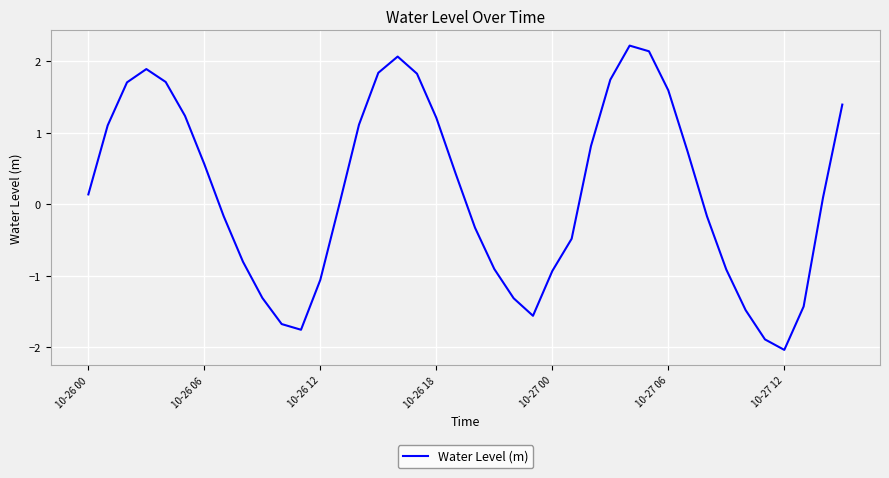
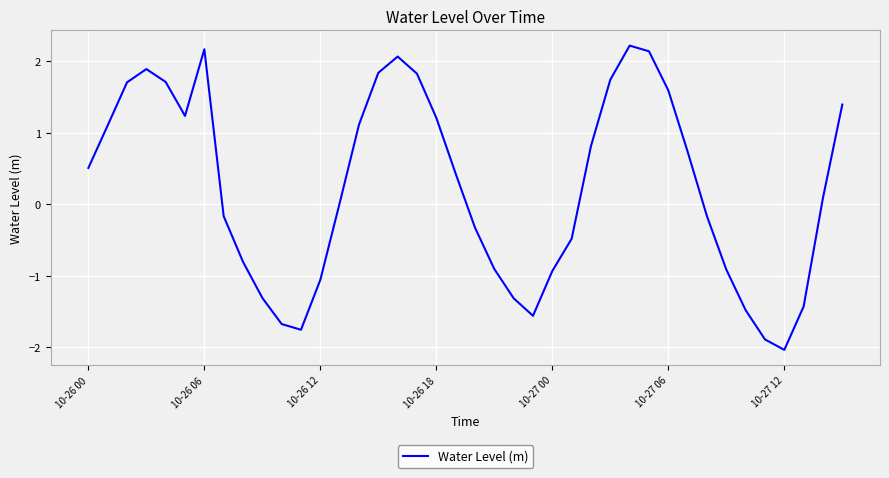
10-26 00: 0.1 -> 0.5
10-26 06: 0.6 -> 2.2
